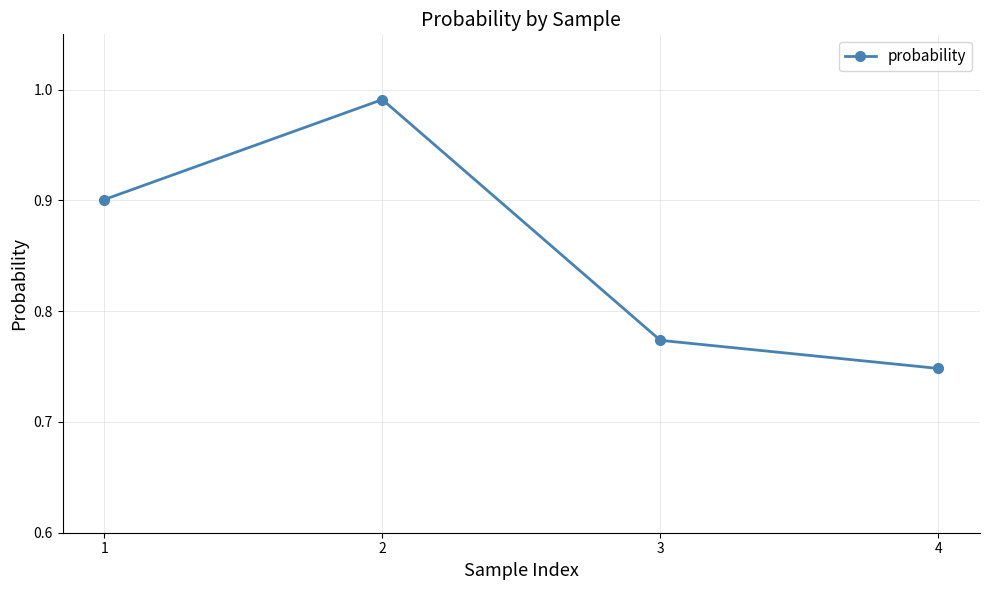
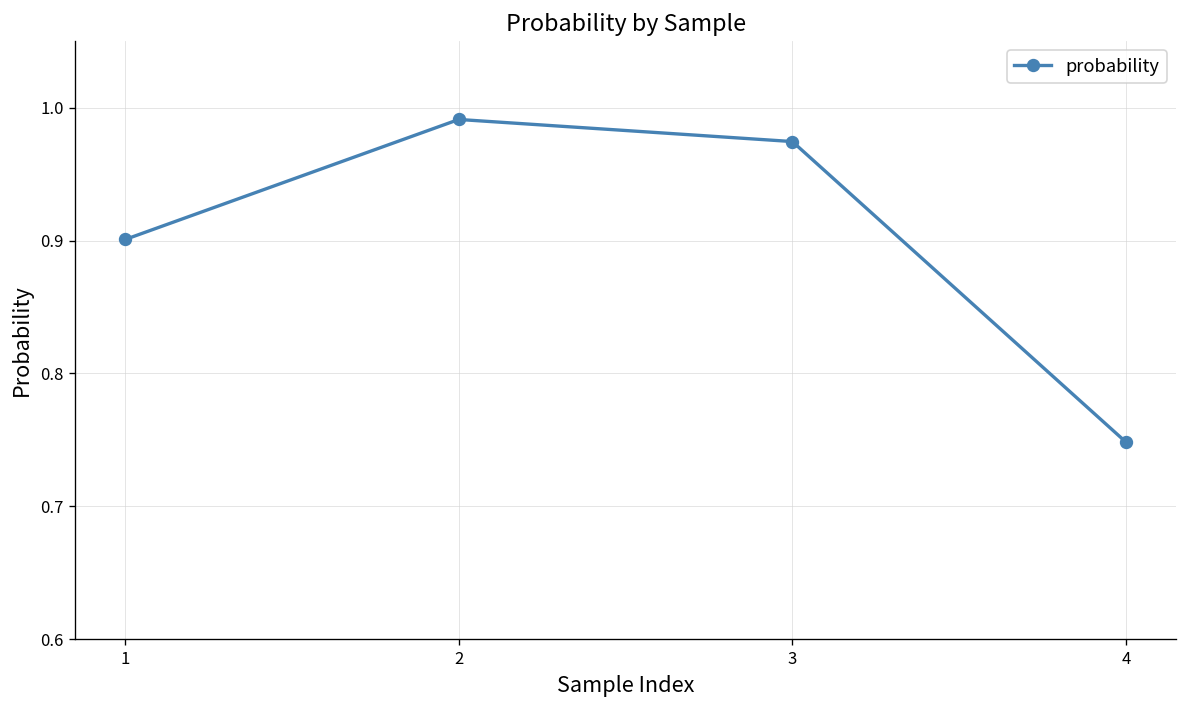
3: 0.774 -> 0.974
